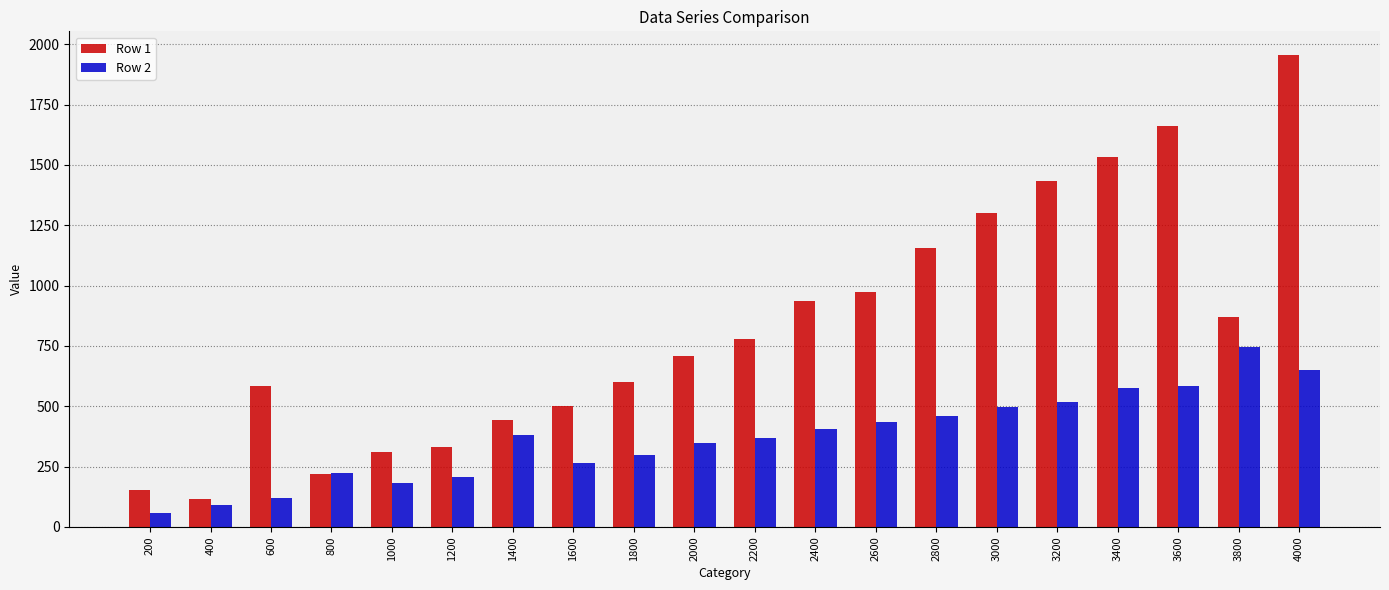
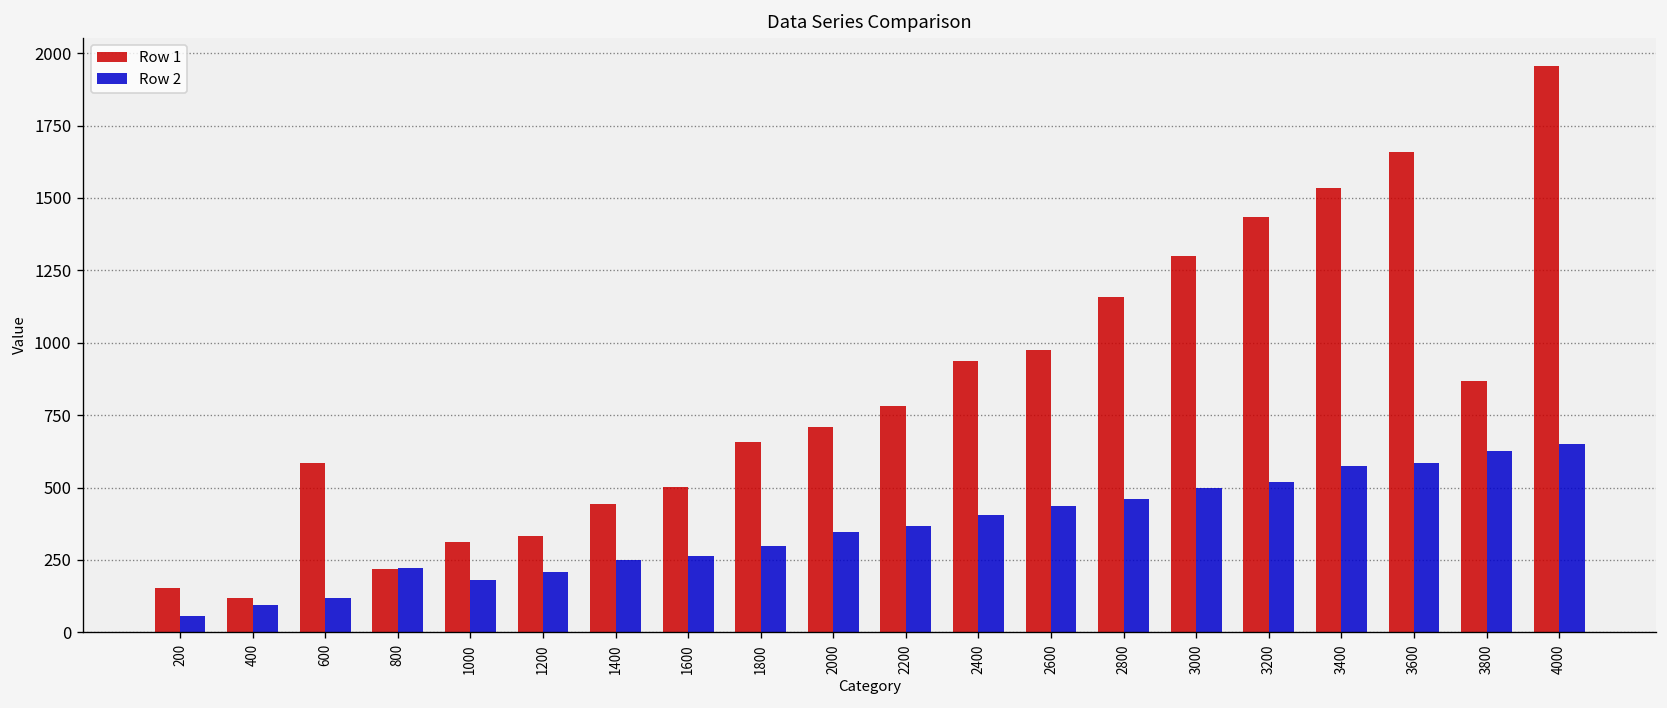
Row 2, 1400: 380 -> 250
Row 1, 1800: 600 -> 660
Row 2, 3800: 750 -> 630
